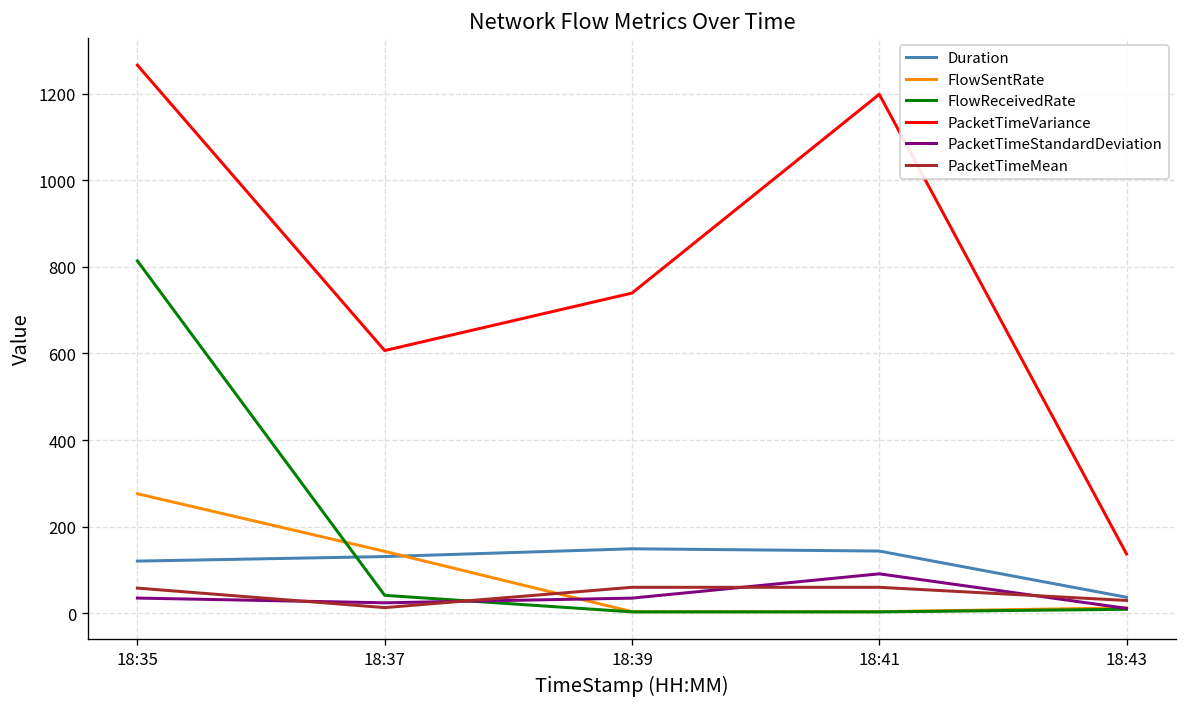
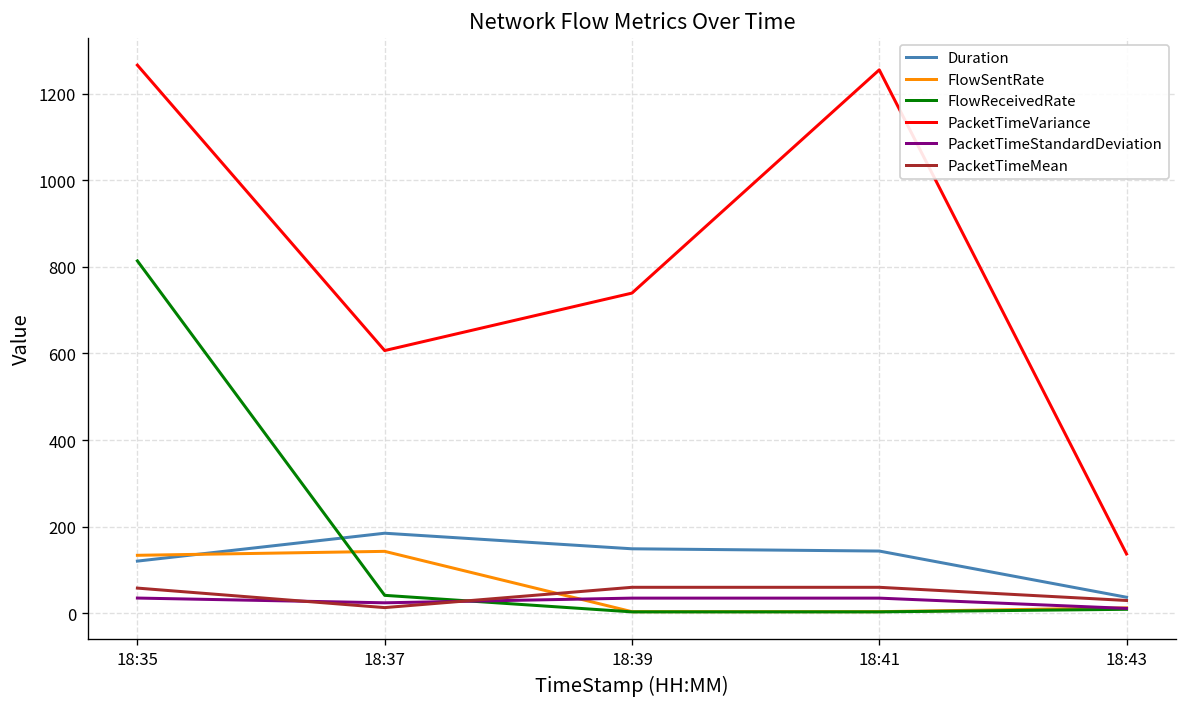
FlowSentRate, 18:35: 280 -> 130
Duration, 18:37: 130 -> 190
PacketTimeVariance, 18:41: 1200 -> 1250
PacketTimeStandardDeviation, 18:41: 90 -> 40
